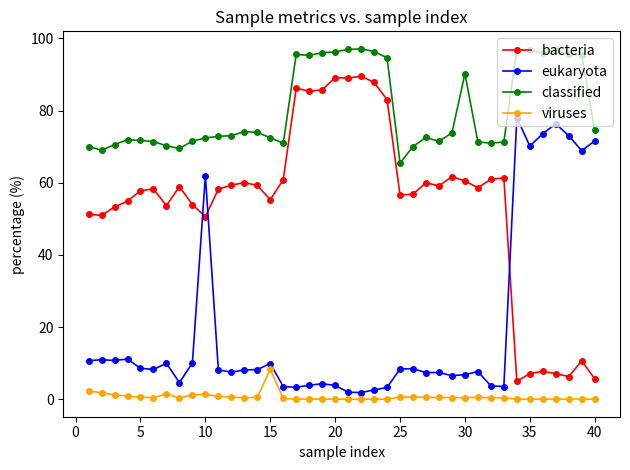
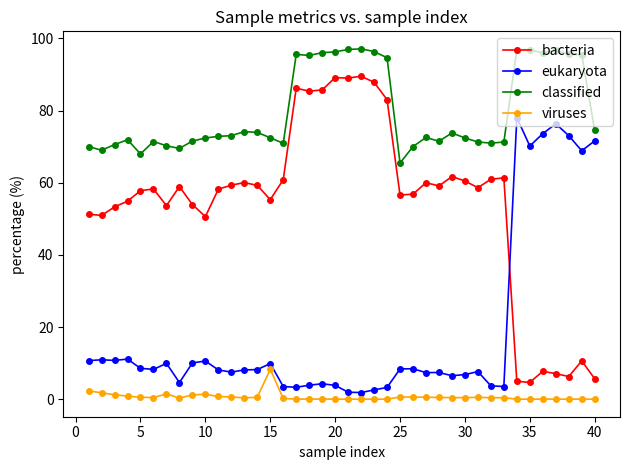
classified, 5: 72 -> 68
eukaryota, 10: 62 -> 11
classified, 30: 90 -> 72
bacteria, 35: 7 -> 5
